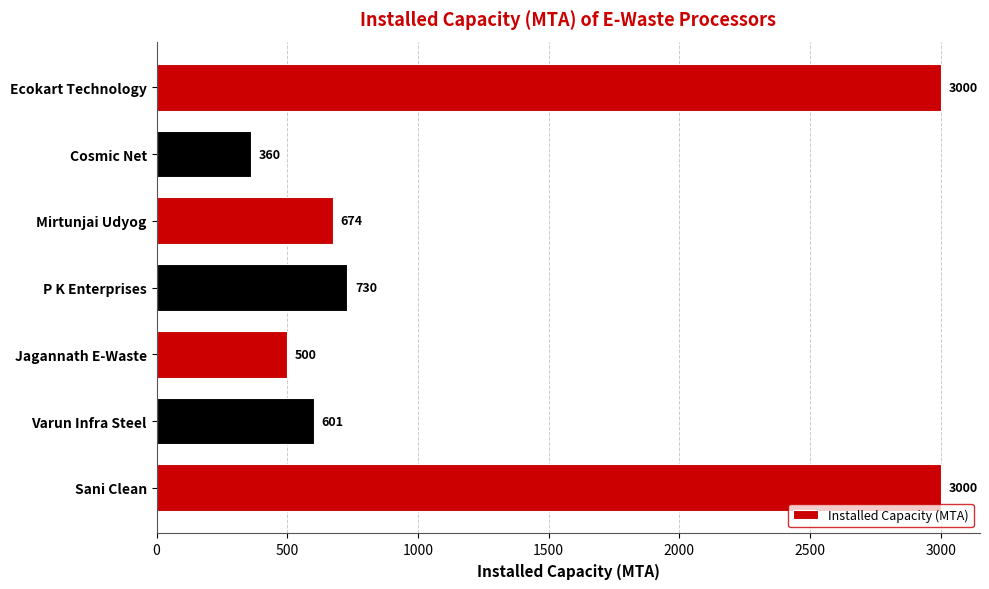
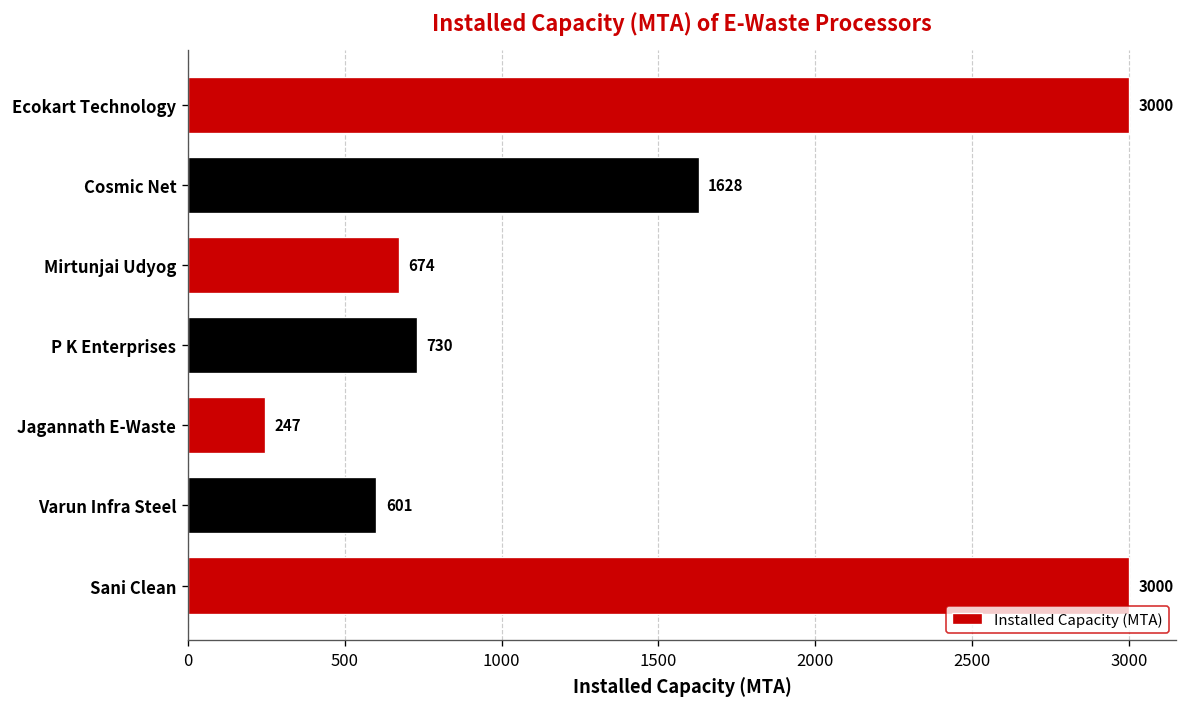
Cosmic Net: 360 -> 1628
Jagannath E-Waste: 500 -> 247
